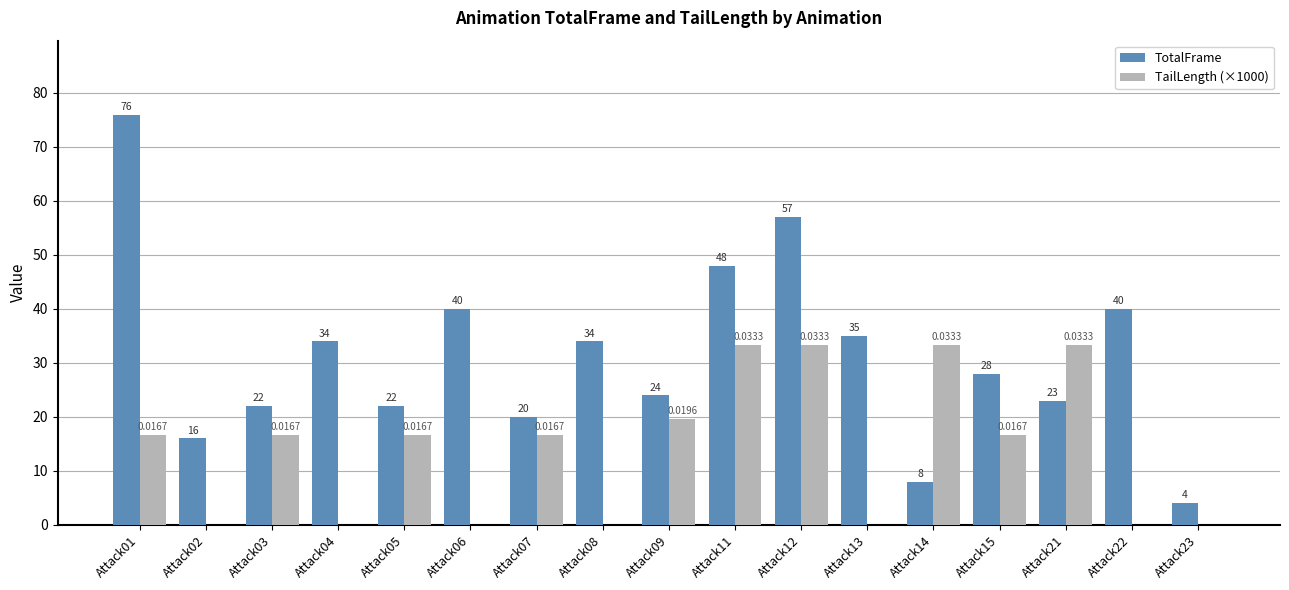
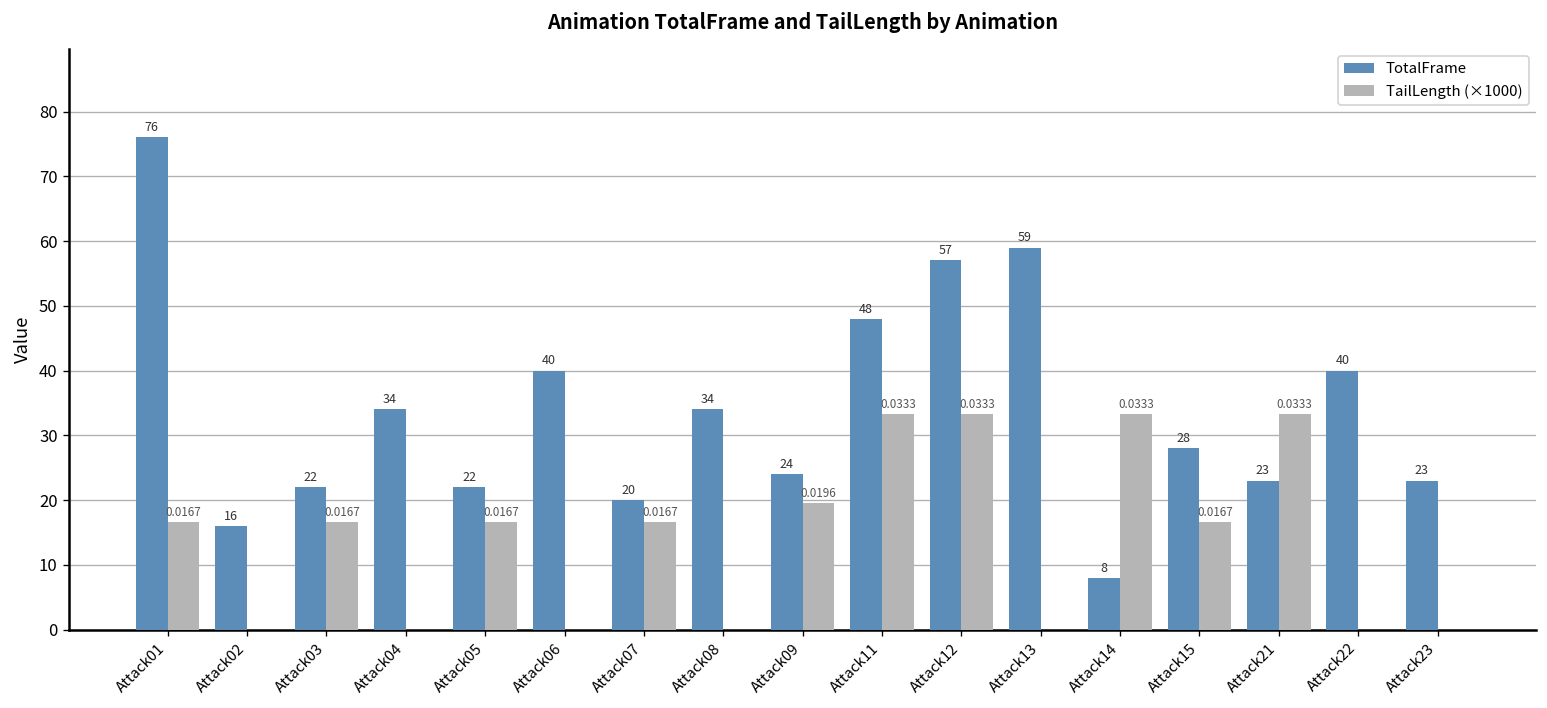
TotalFrame, Attack13: 35 -> 59
TotalFrame, Attack23: 4 -> 23
